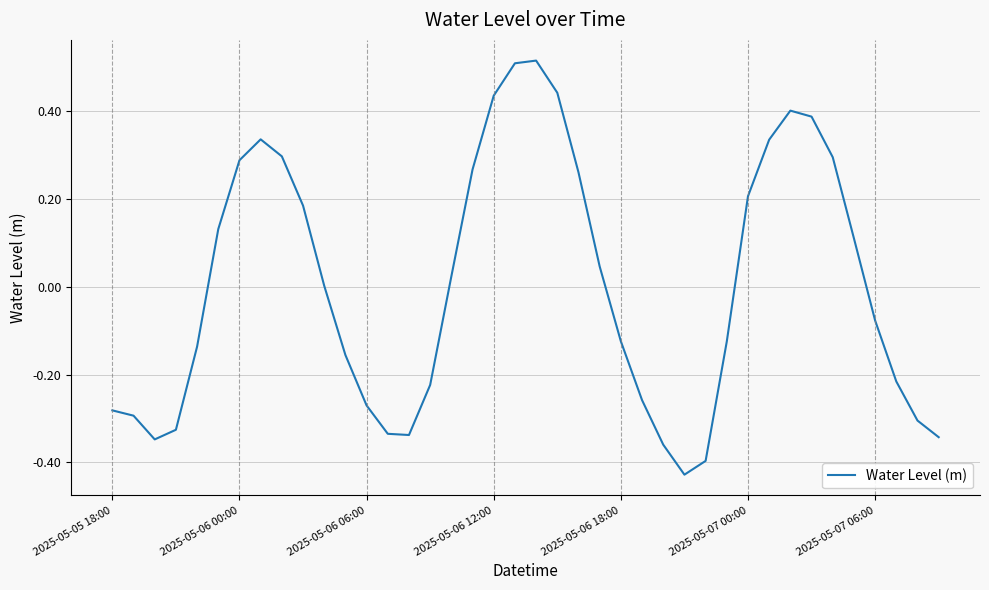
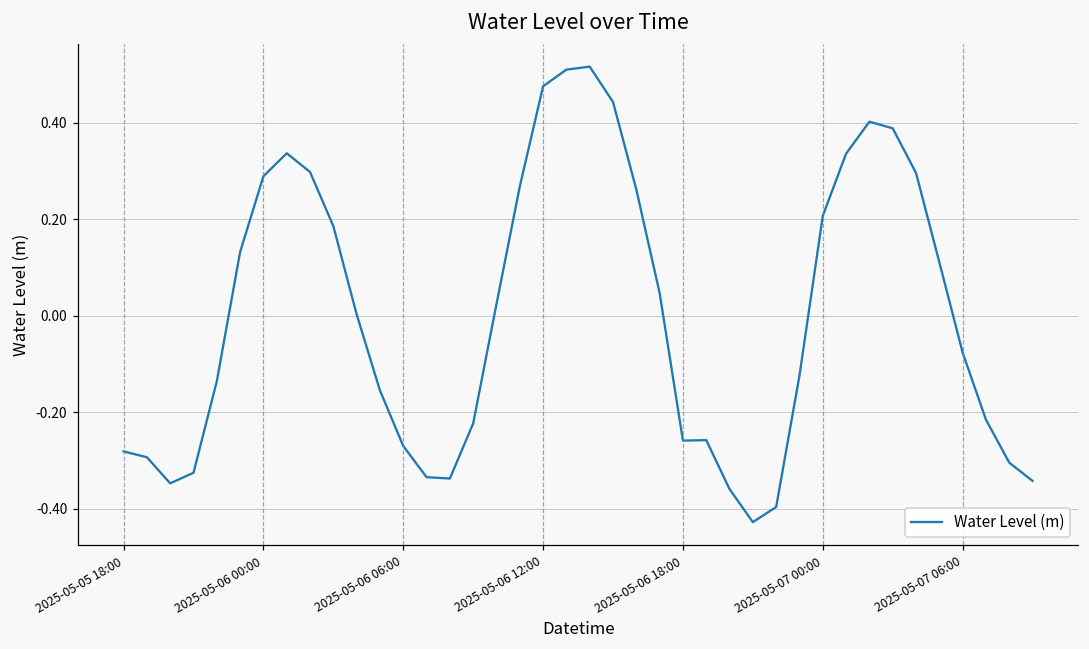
2025-05-06 12:00: 0.44 -> 0.48
2025-05-06 18:00: -0.12 -> -0.26
